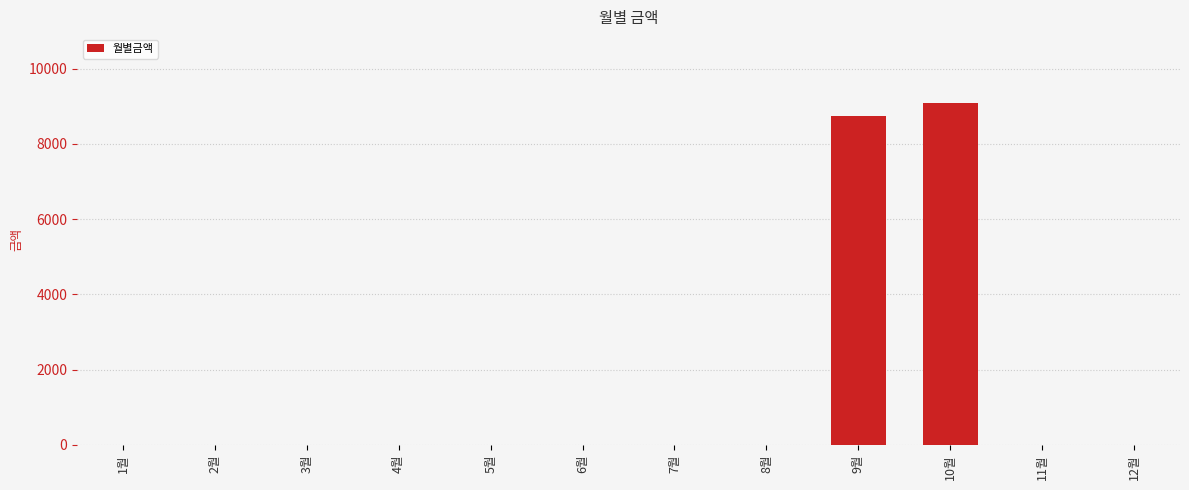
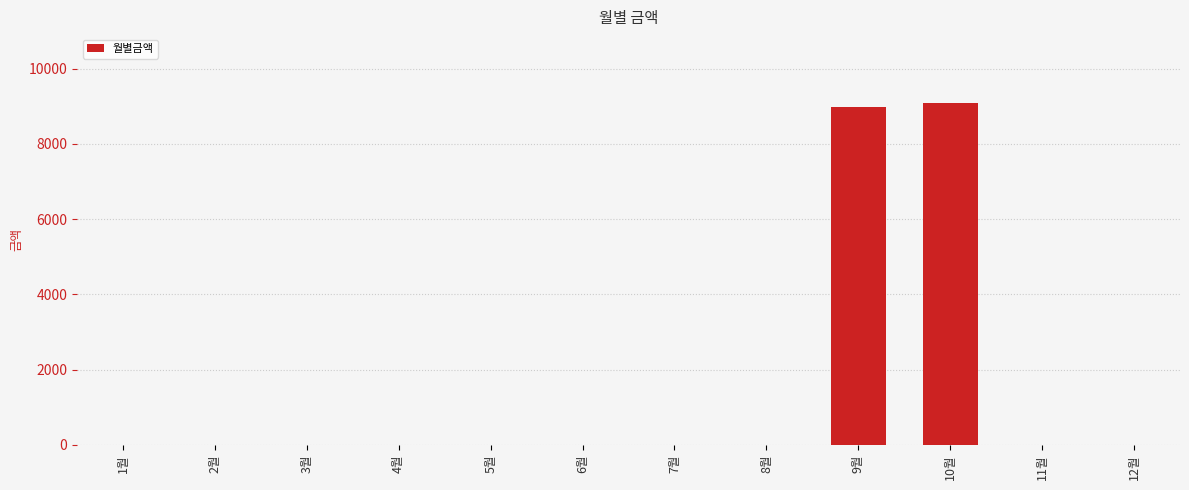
9월: 8700 -> 9000
